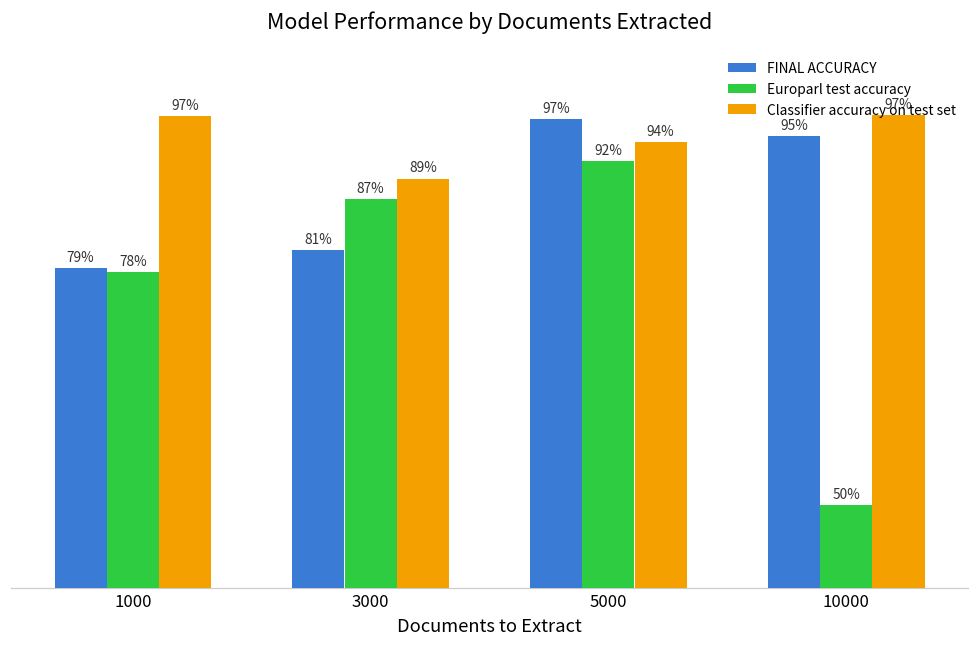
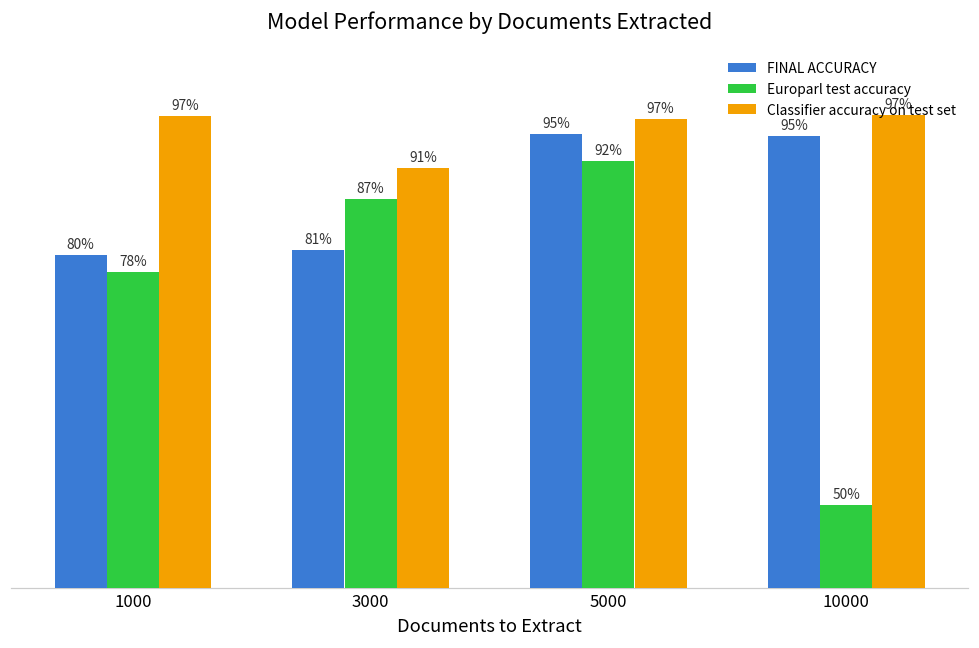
FINAL ACCURACY, 1000: 79% -> 80%
Classifier accuracy on test set, 3000: 89% -> 91%
FINAL ACCURACY, 5000: 97% -> 95%
Classifier accuracy on test set, 5000: 94% -> 97%
